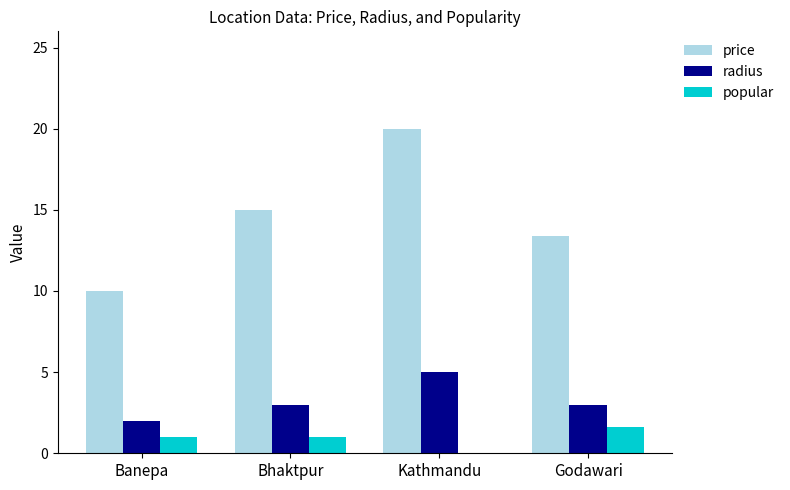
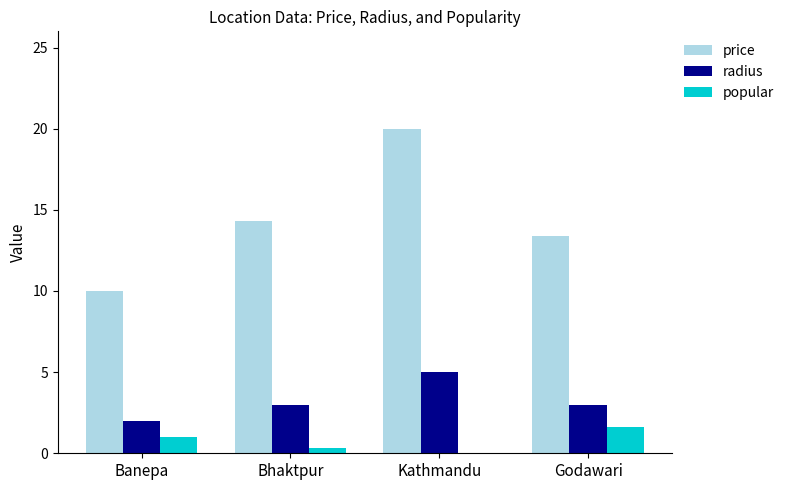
price, Bhaktpur: 15.0 -> 14.3
popular, Bhaktpur: 1.0 -> 0.3
